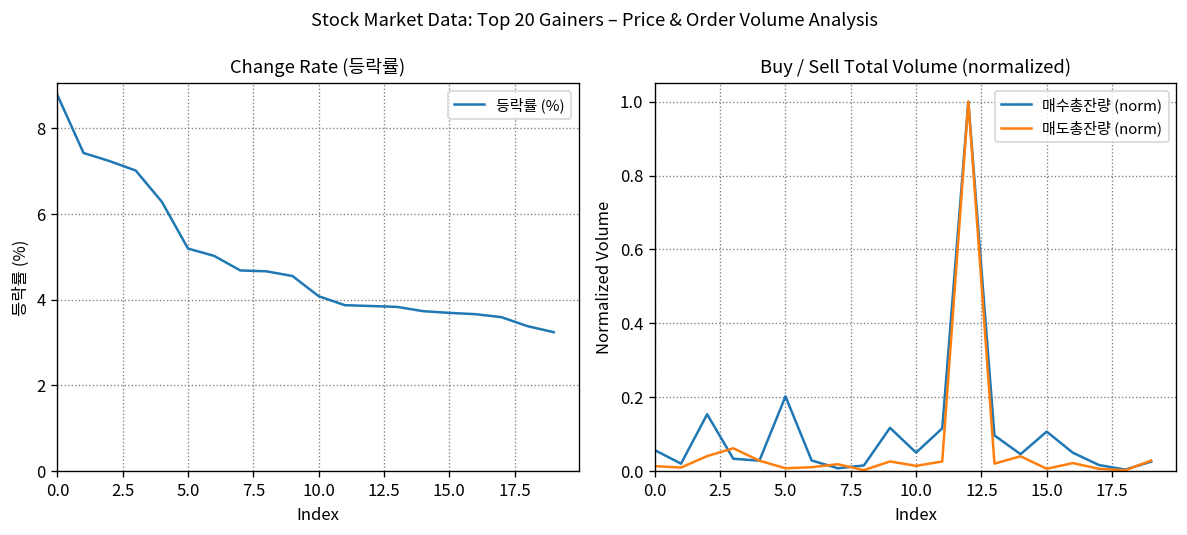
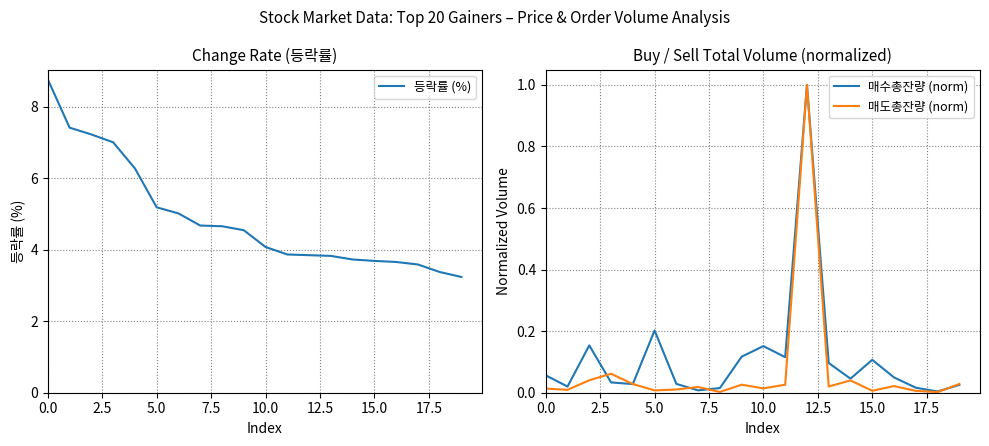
Buy / Sell Total Volume (normalized), 매수총잔량 (norm), 10.0: 0.05 -> 0.15
